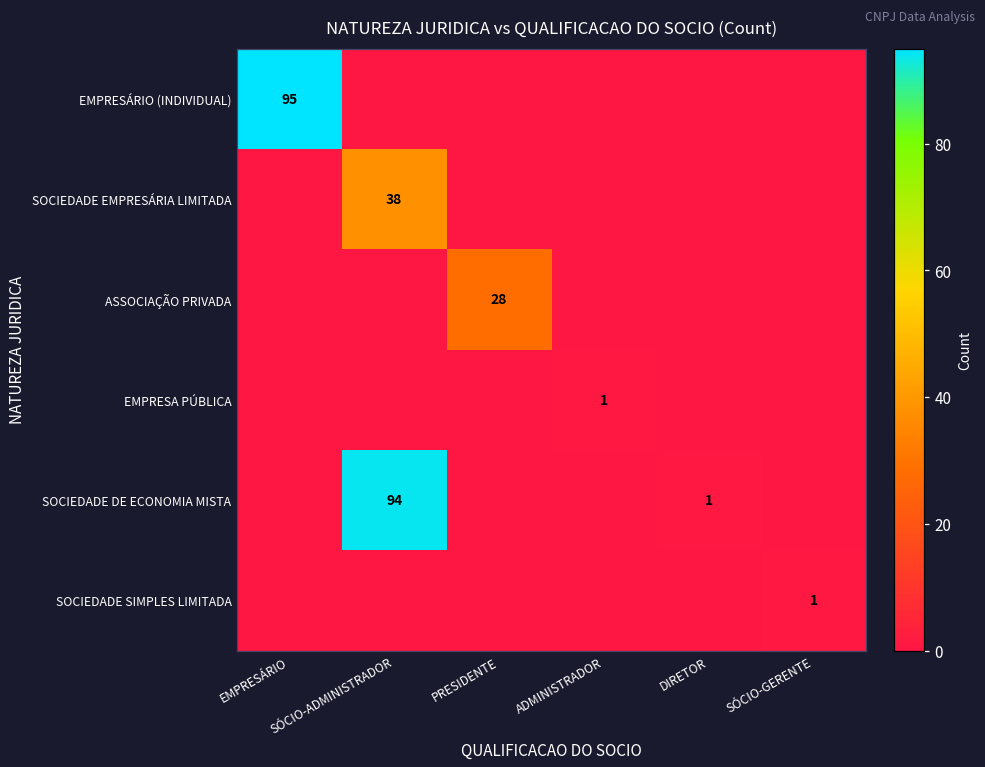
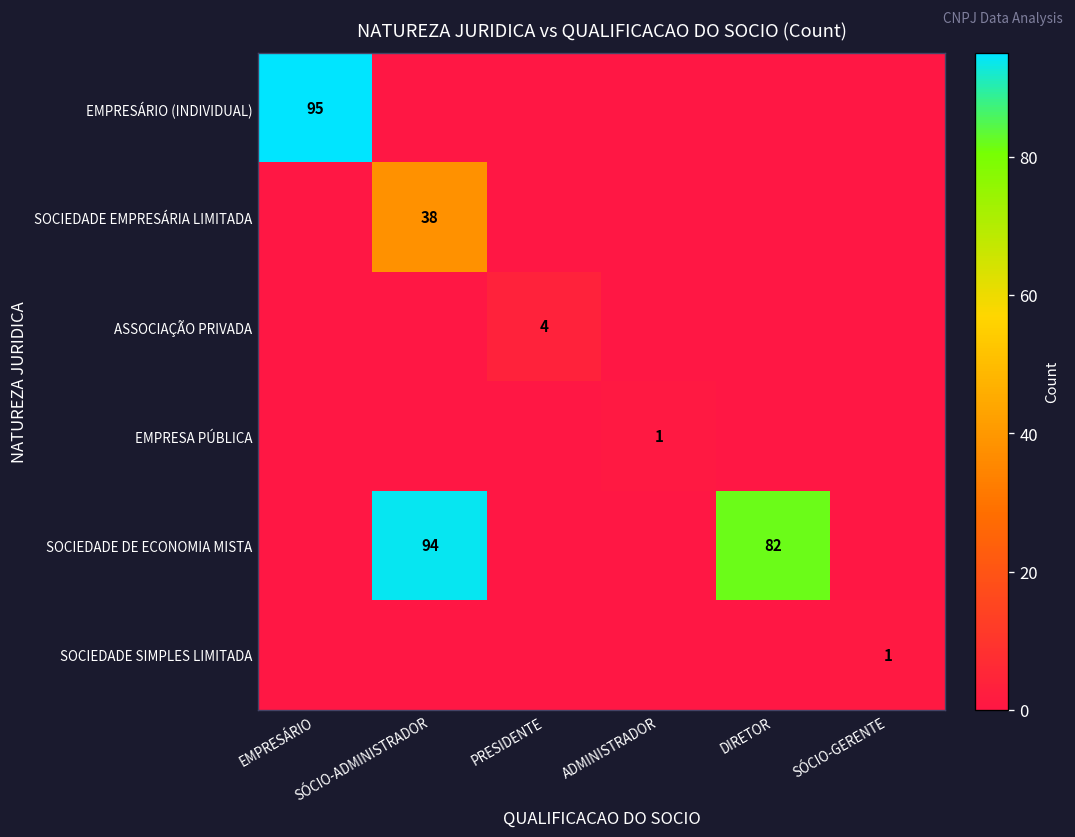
ASSOCIAÇÃO PRIVADA, PRESIDENTE: 28 -> 4
SOCIEDADE DE ECONOMIA MISTA, DIRETOR: 1 -> 82
